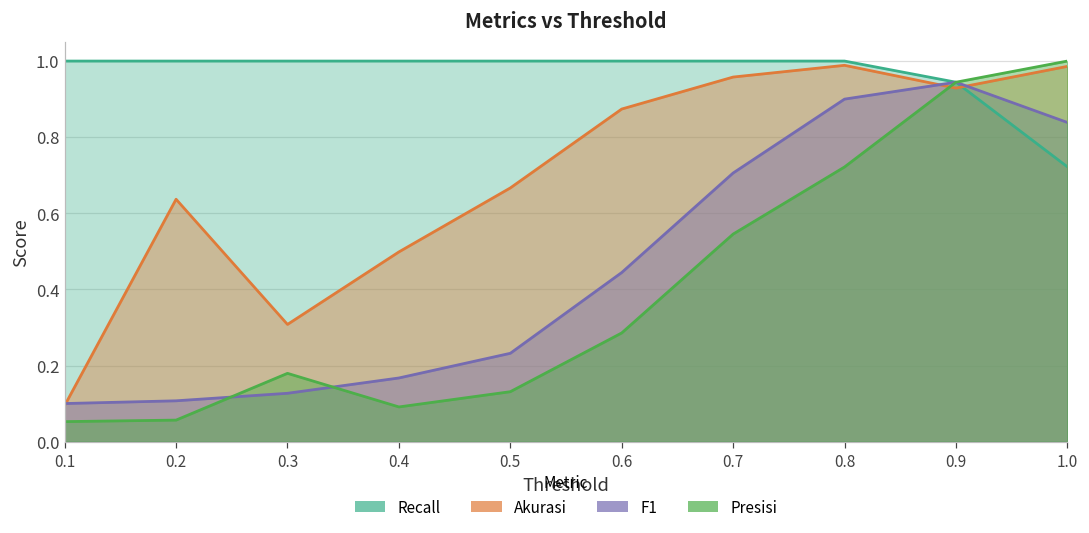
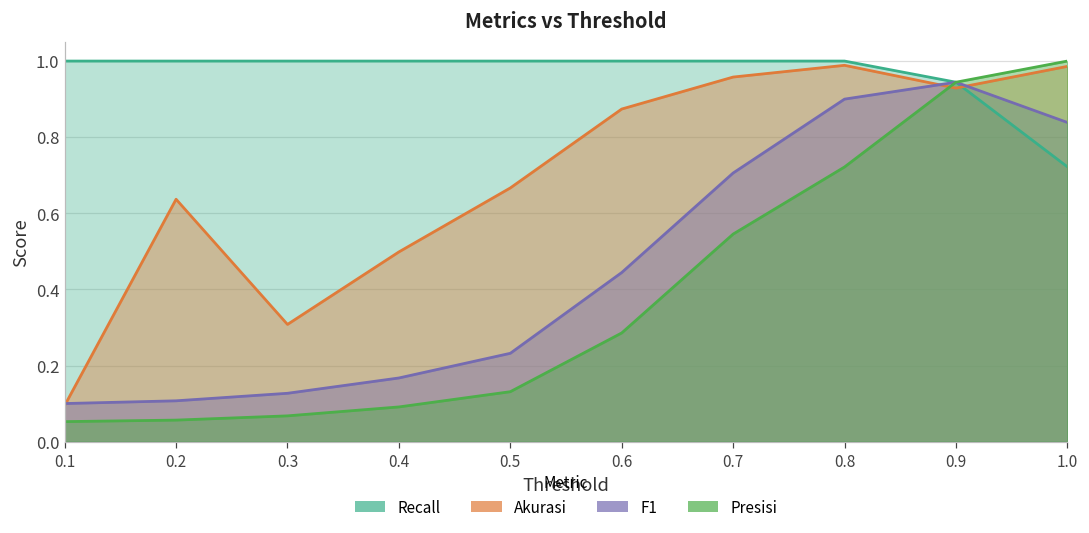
Presisi, 0.3: 0.18 -> 0.07
